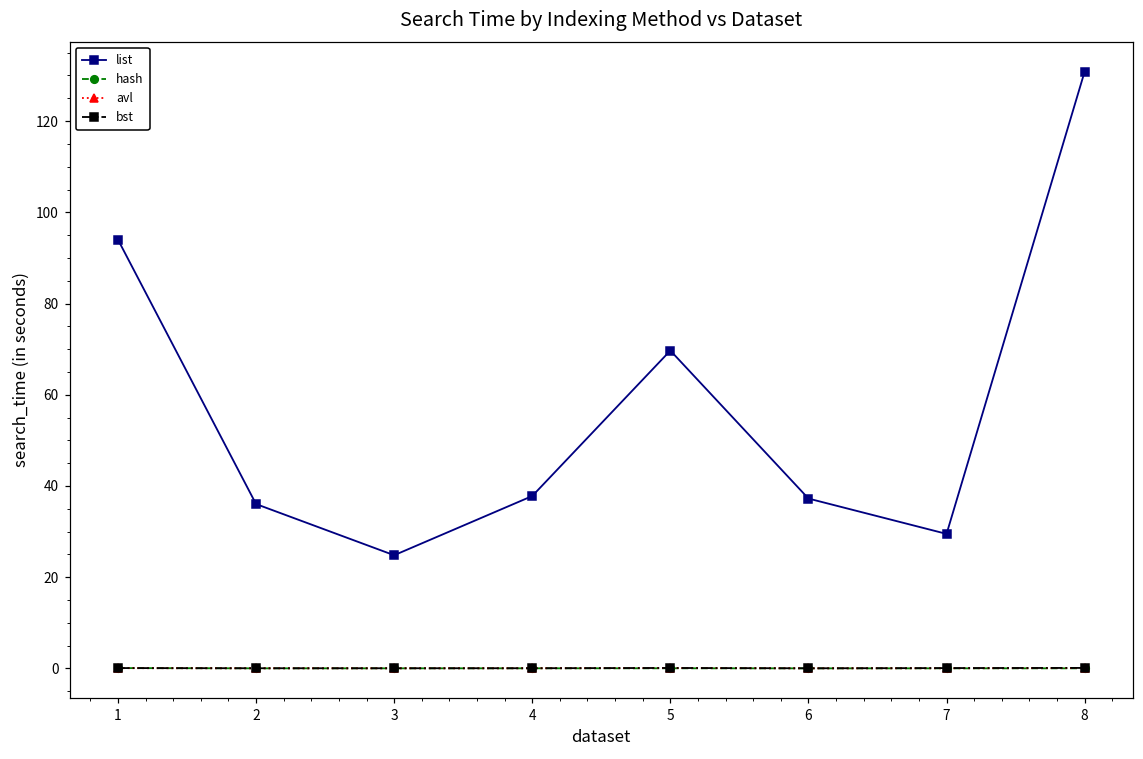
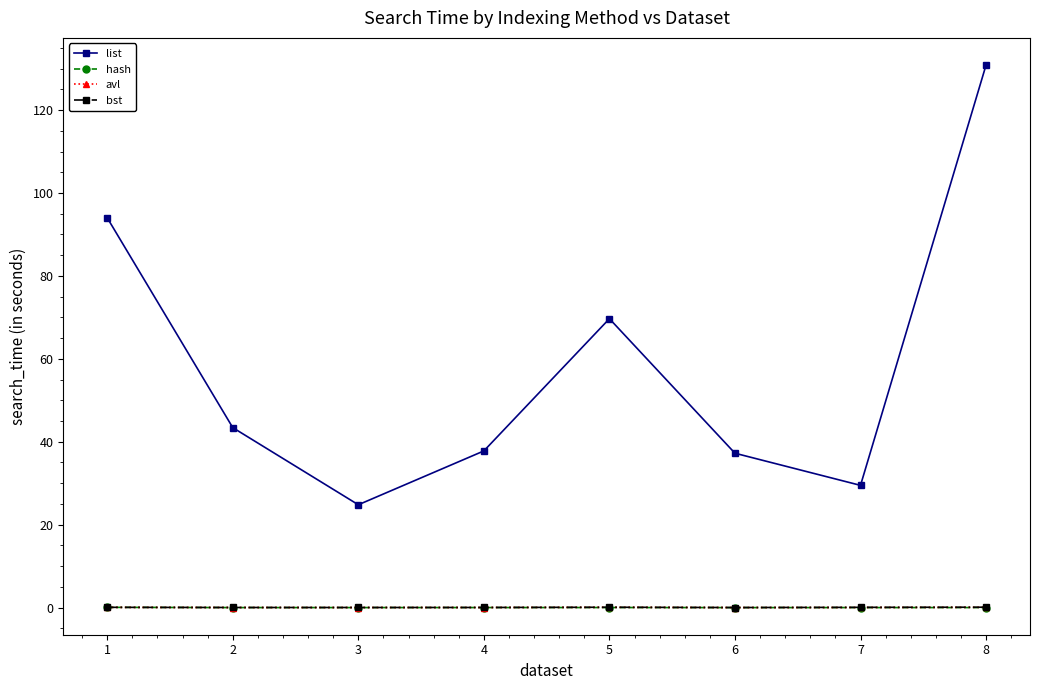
list, 2: 36 -> 43
